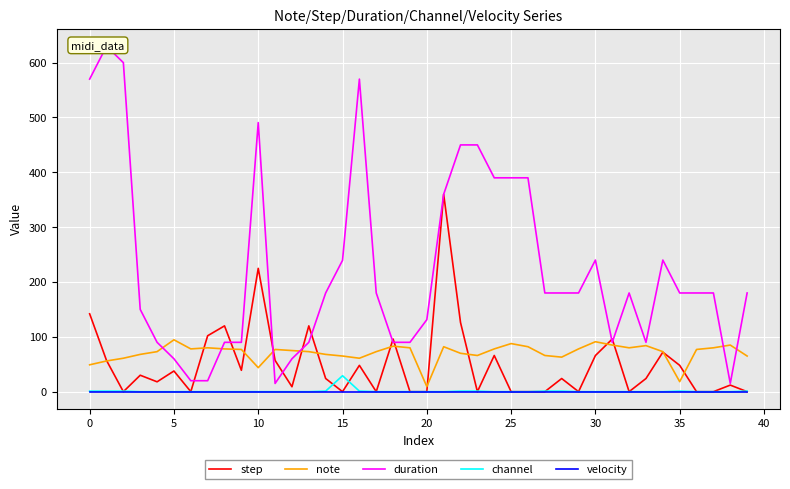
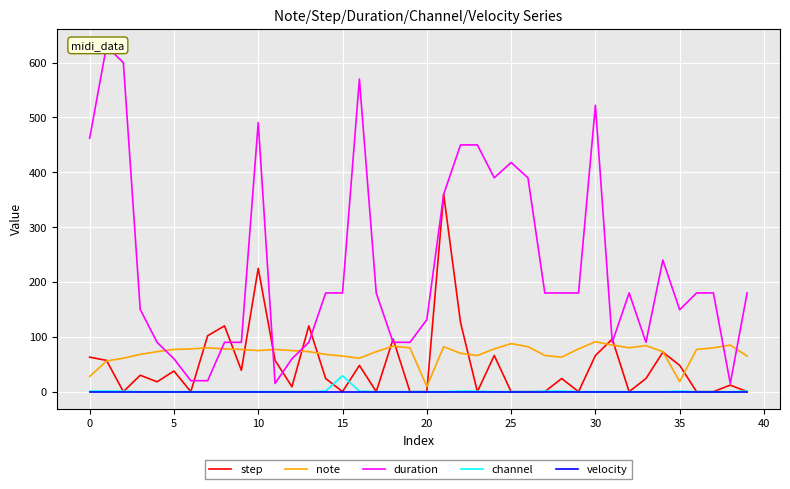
step, 0: 140 -> 60
note, 0: 50 -> 30
duration, 0: 570 -> 460
note, 5: 90 -> 80
note, 10: 40 -> 80
duration, 15: 240 -> 180
duration, 25: 390 -> 420
duration, 30: 240 -> 520
duration, 35: 180 -> 150
